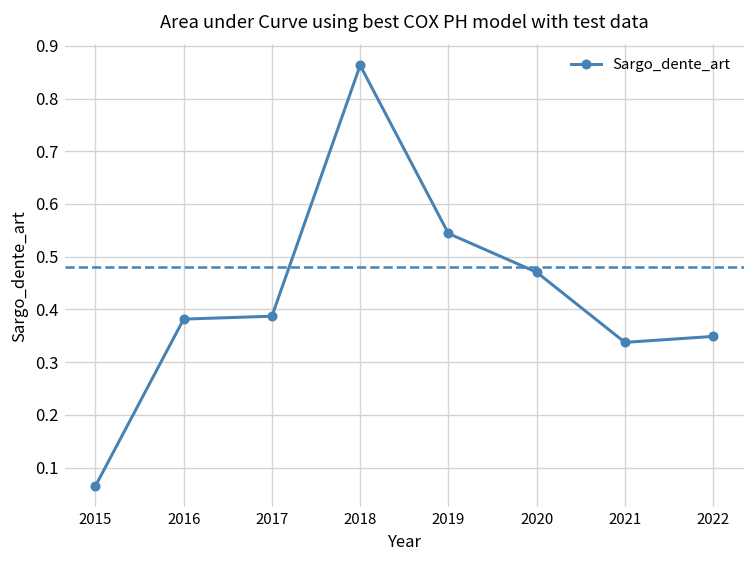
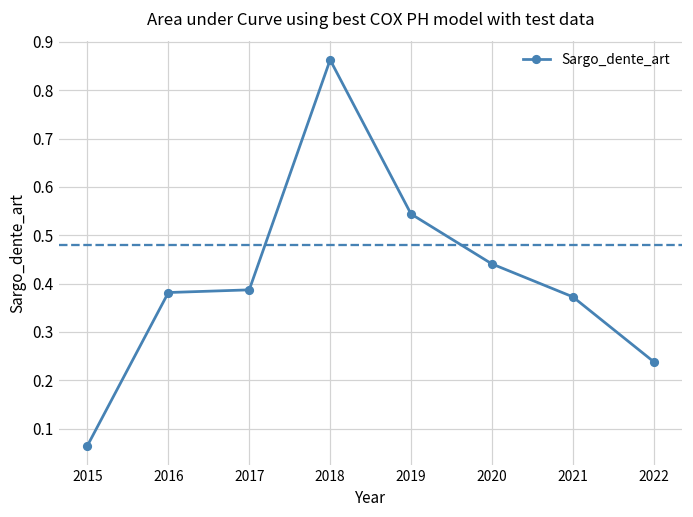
2020: 0.47 -> 0.44
2021: 0.34 -> 0.37
2022: 0.35 -> 0.24
